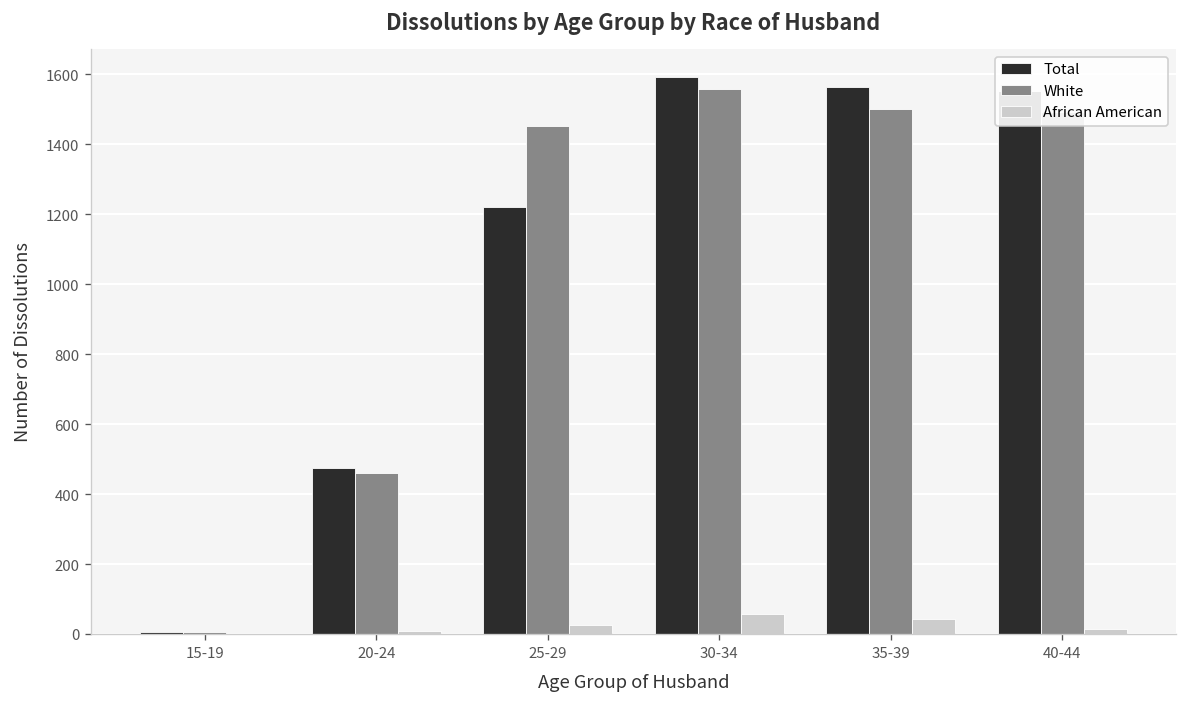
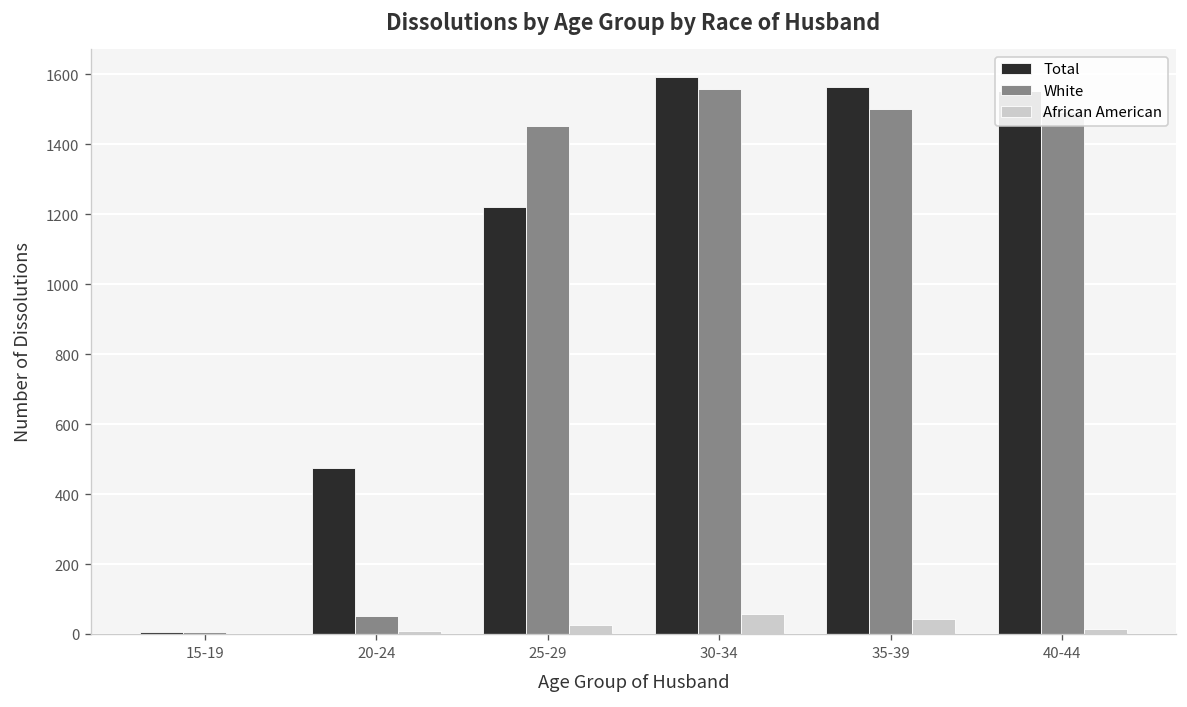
White, 20-24: 460 -> 50
